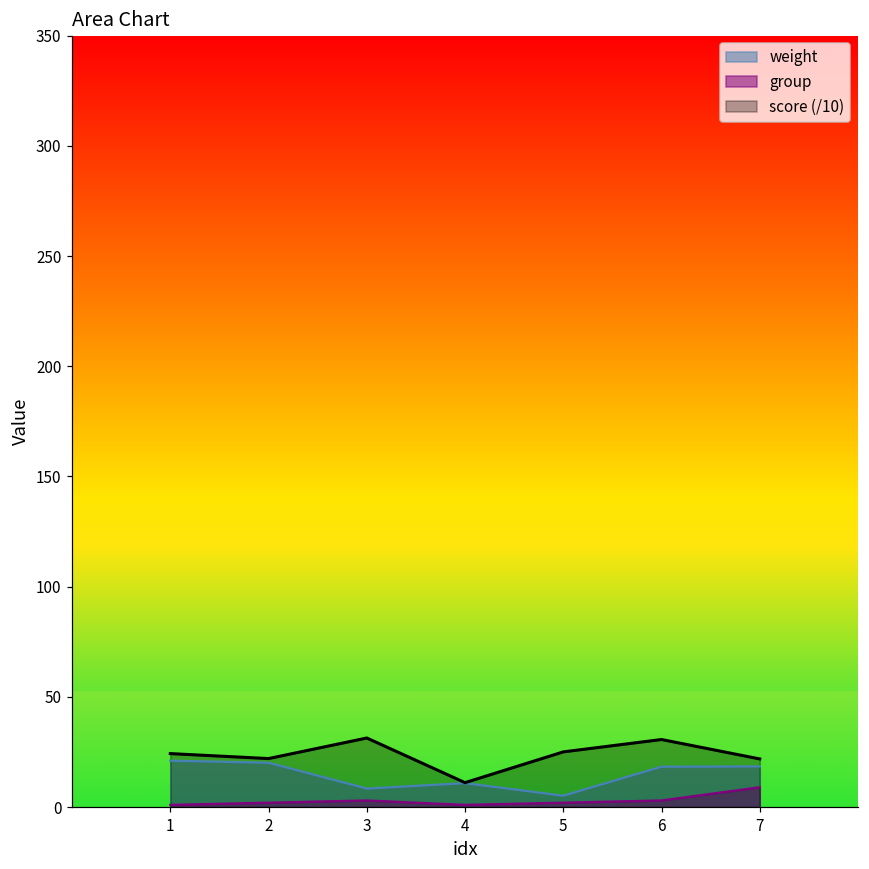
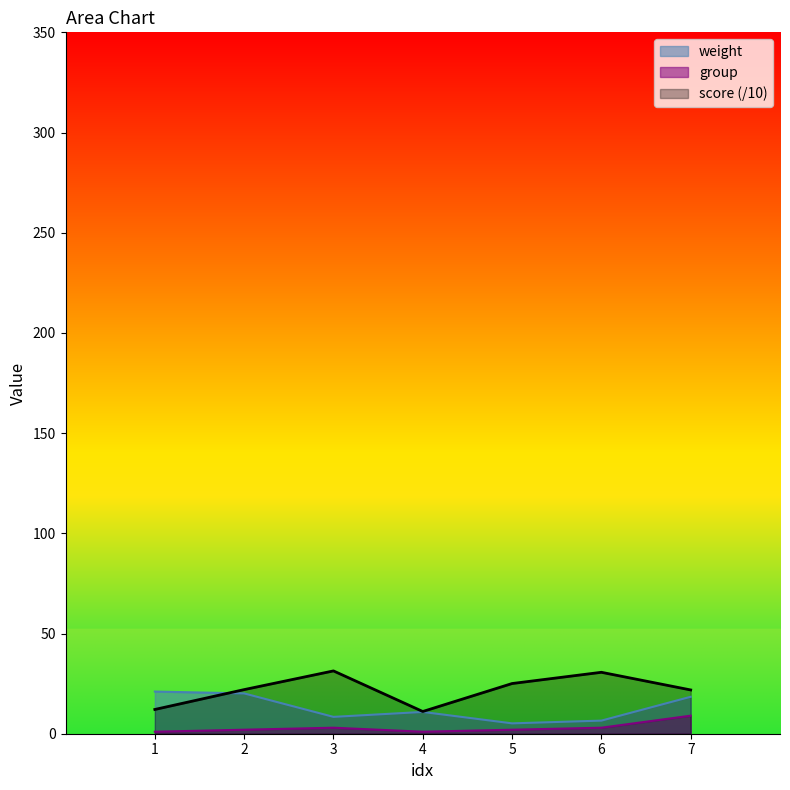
score (/10), 1: 24 -> 12
weight, 6: 18 -> 7
